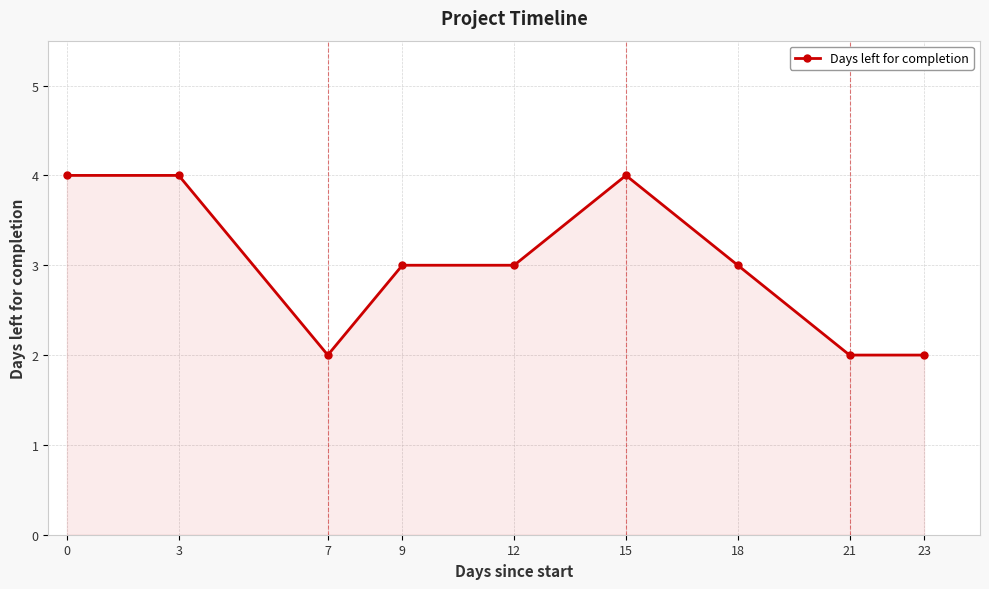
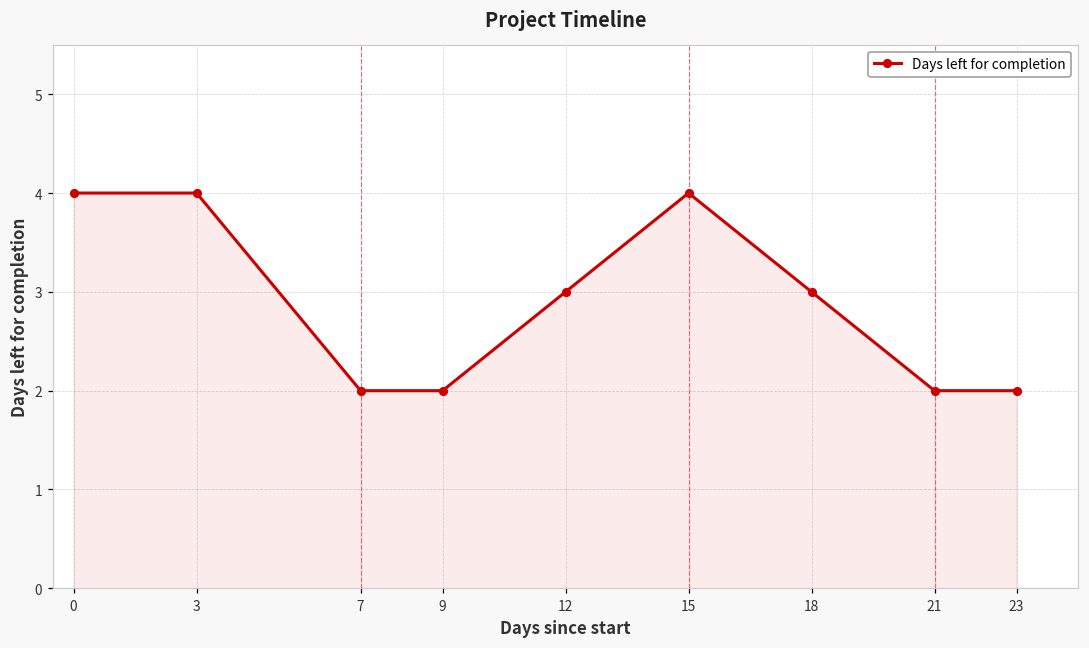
9: 3 -> 2
